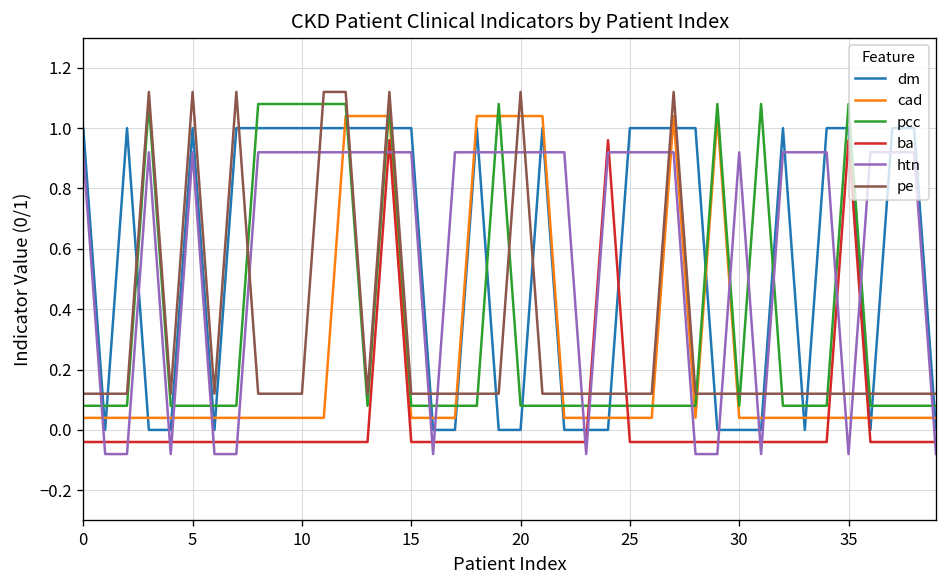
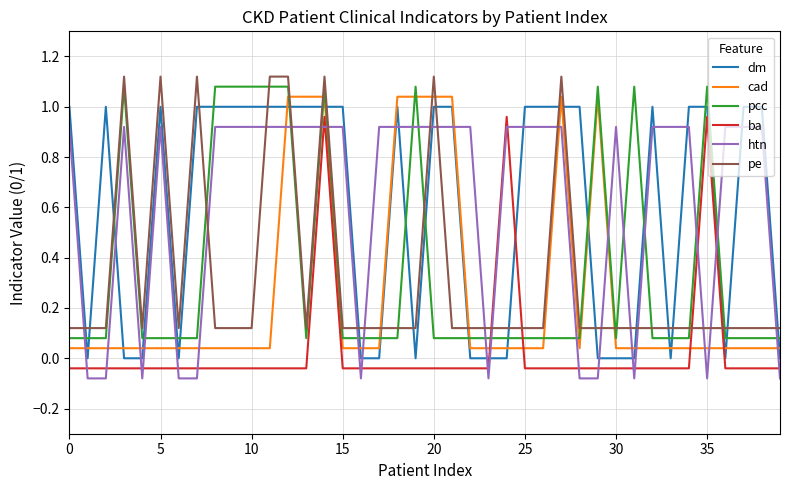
dm, 20: 0 -> 1
